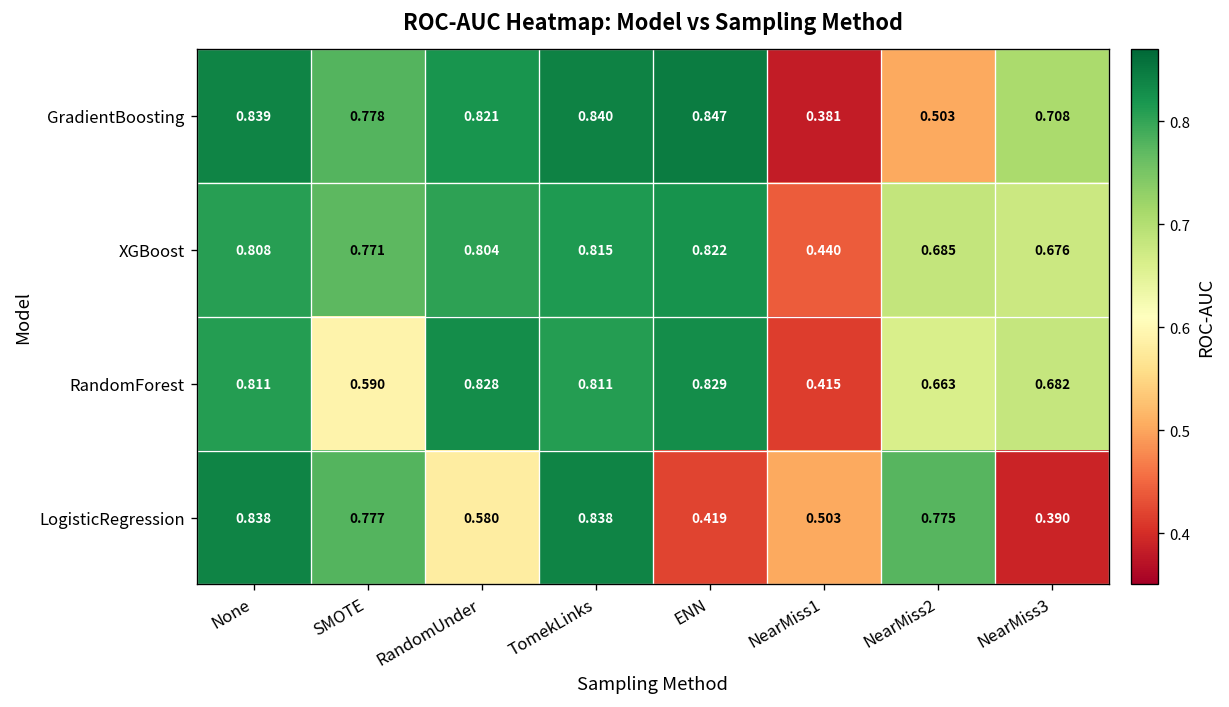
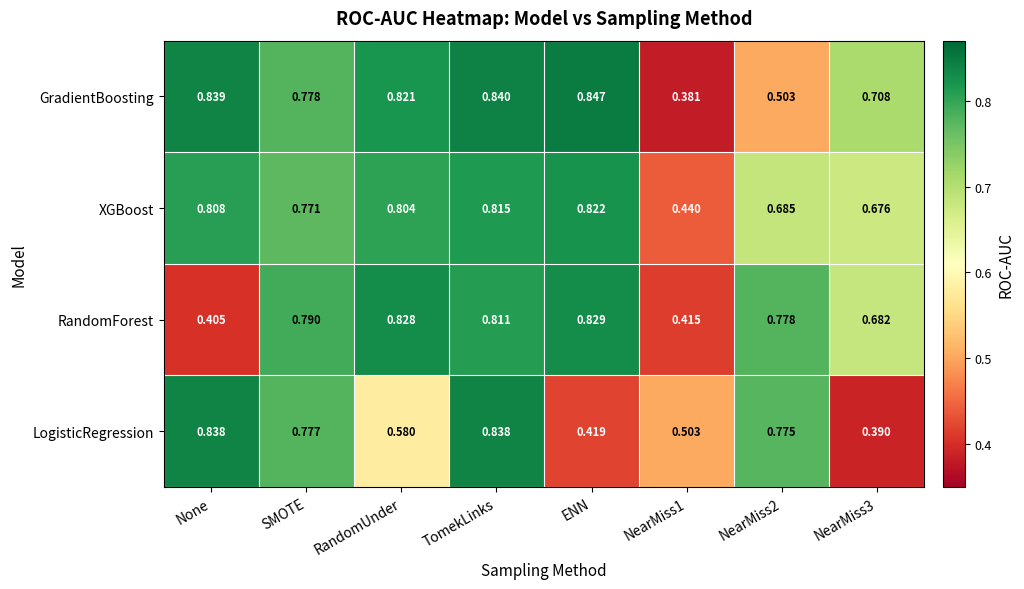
RandomForest, None: 0.811 -> 0.405
RandomForest, SMOTE: 0.590 -> 0.790
RandomForest, NearMiss2: 0.663 -> 0.778
